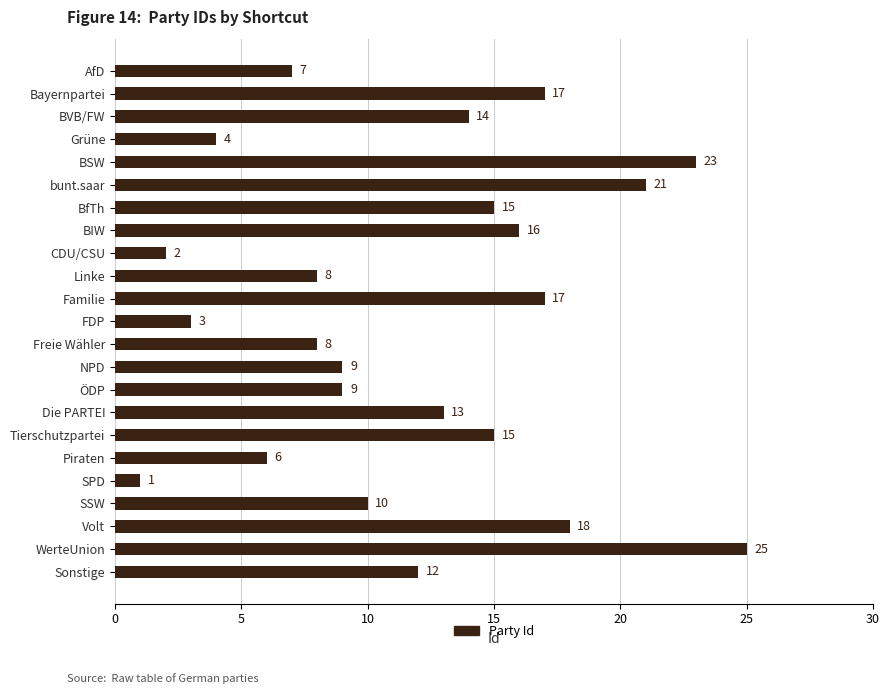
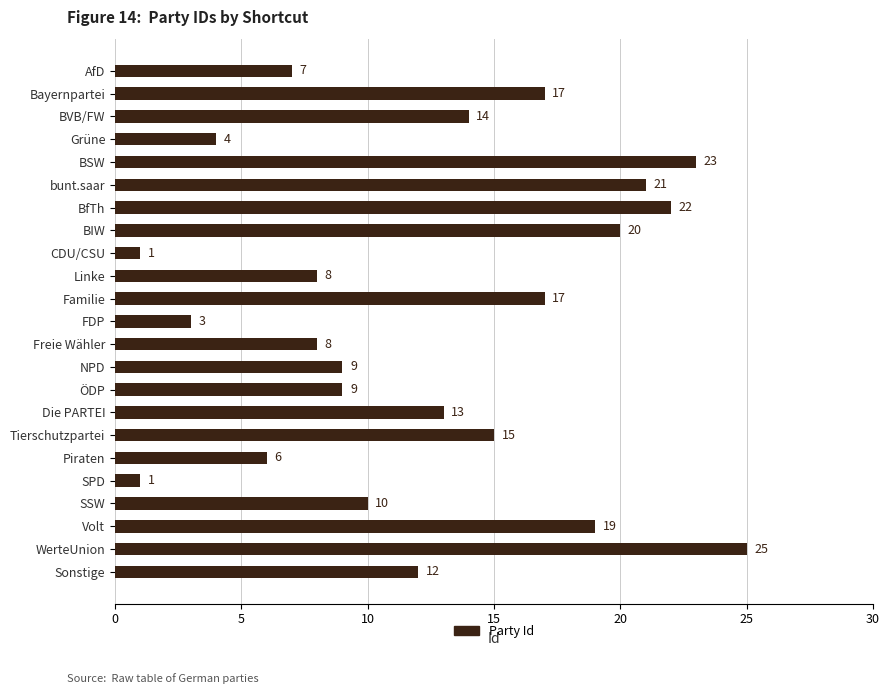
BfTh: 15 -> 22
BIW: 16 -> 20
CDU/CSU: 2 -> 1
Volt: 18 -> 19
